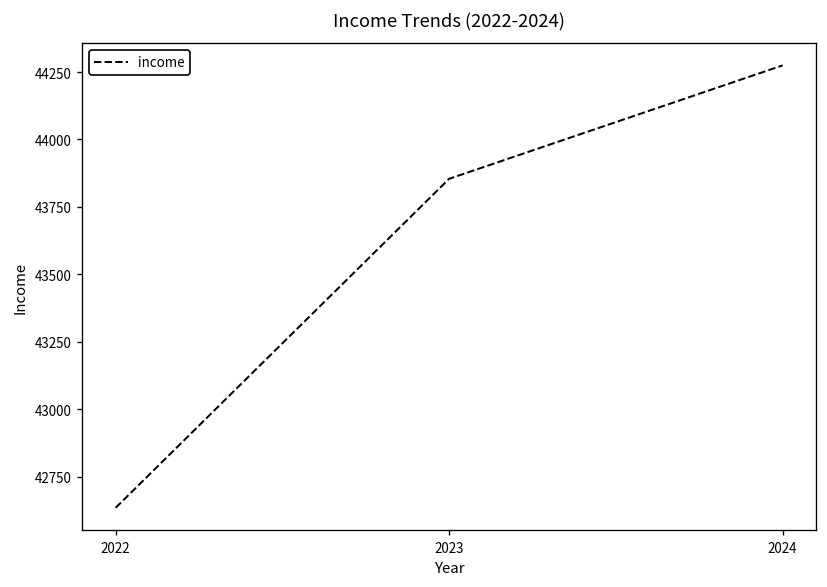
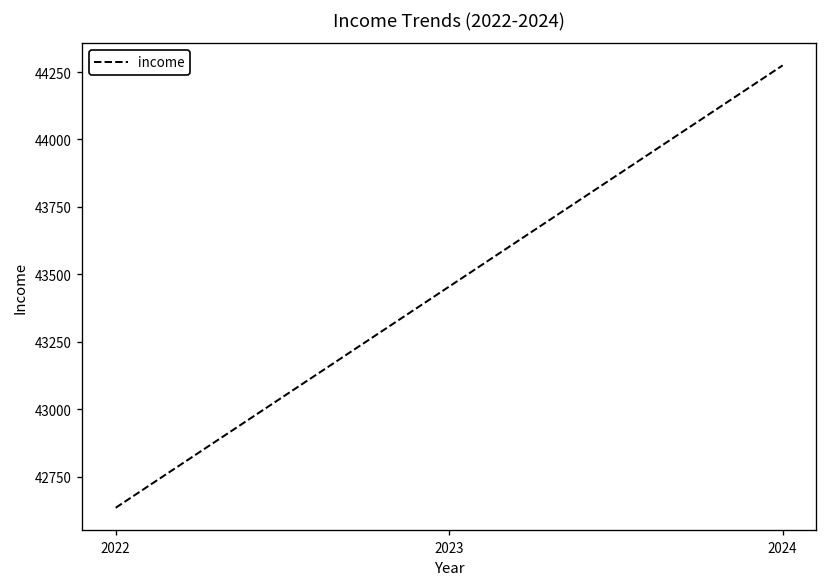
2023: 43850 -> 43450
